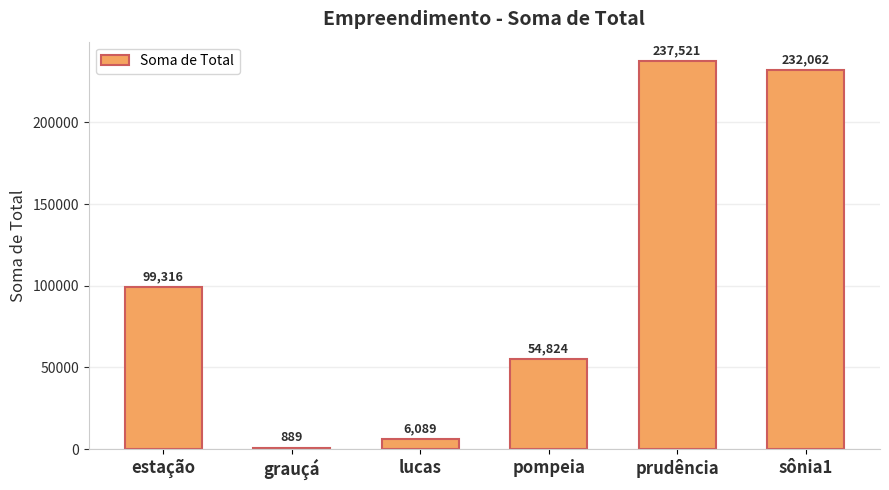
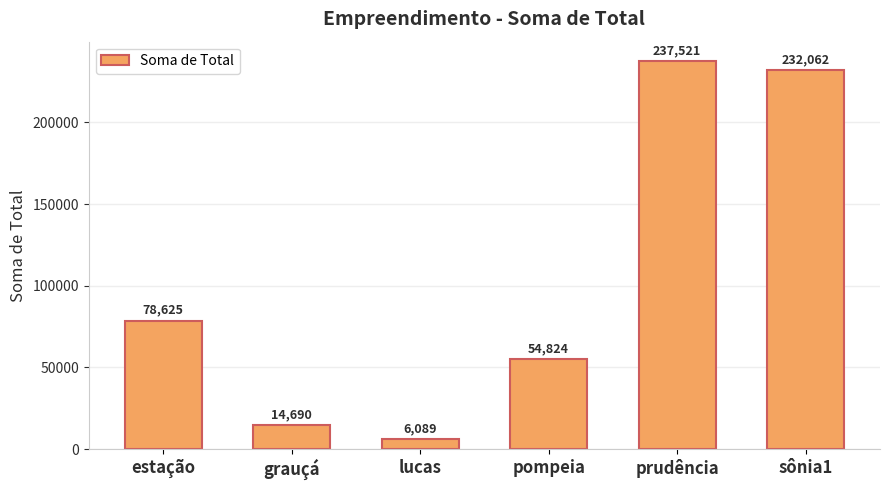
estação: 99,316 -> 78,625
grauçá: 889 -> 14,690
